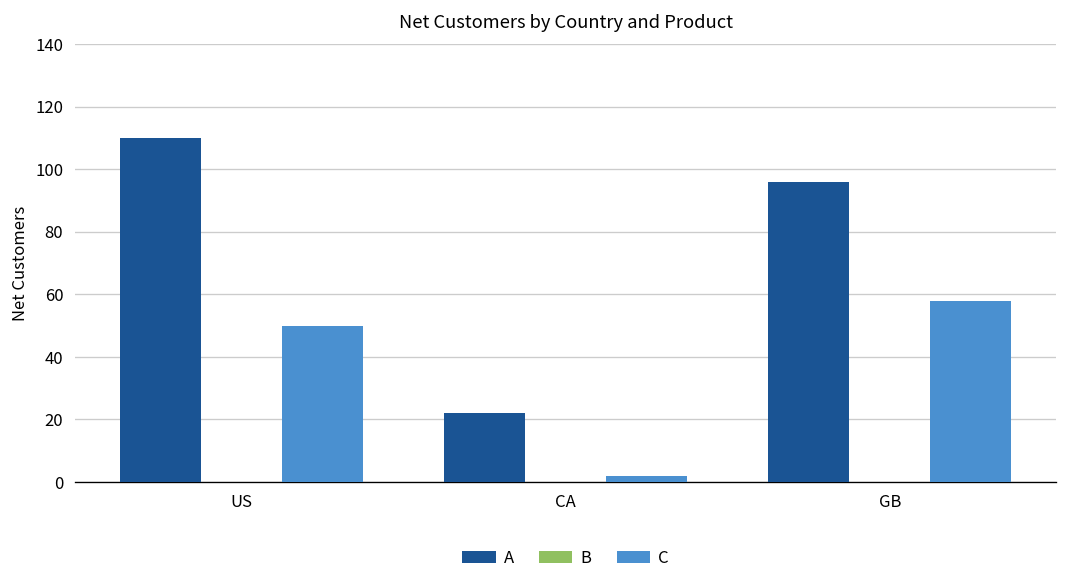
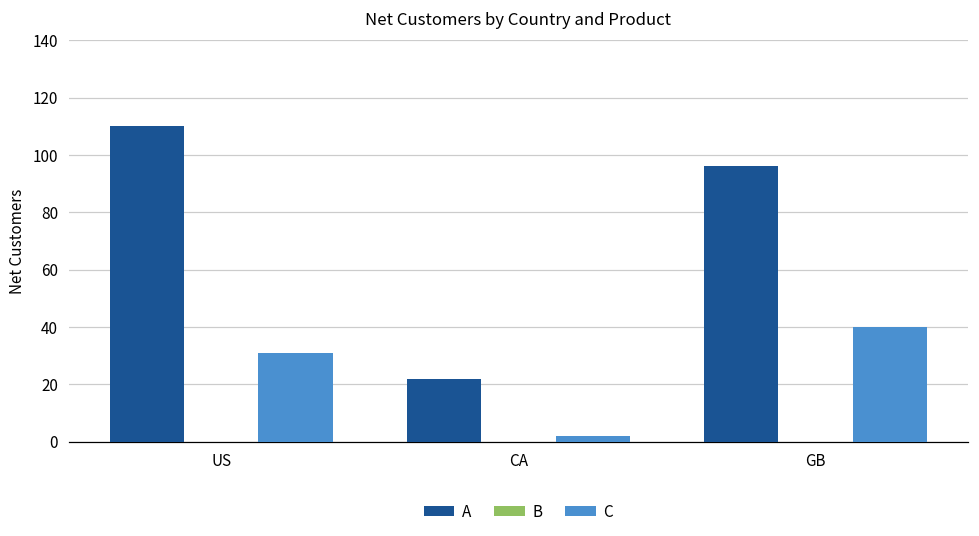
C, US: 50 -> 31
C, GB: 58 -> 40
